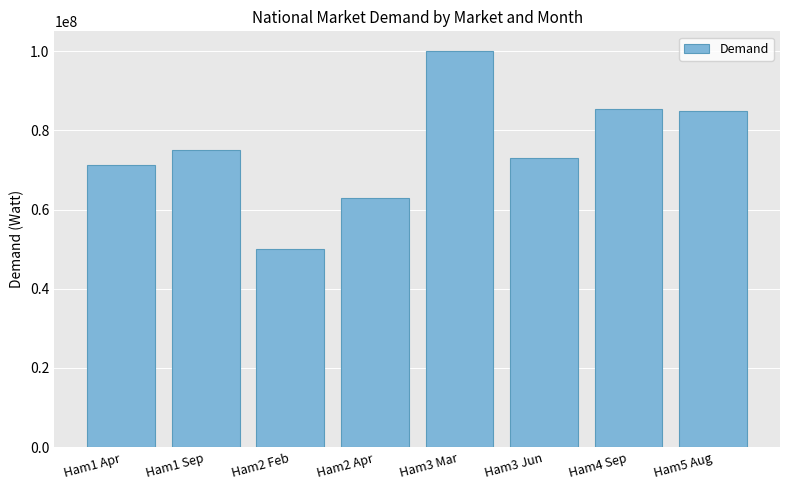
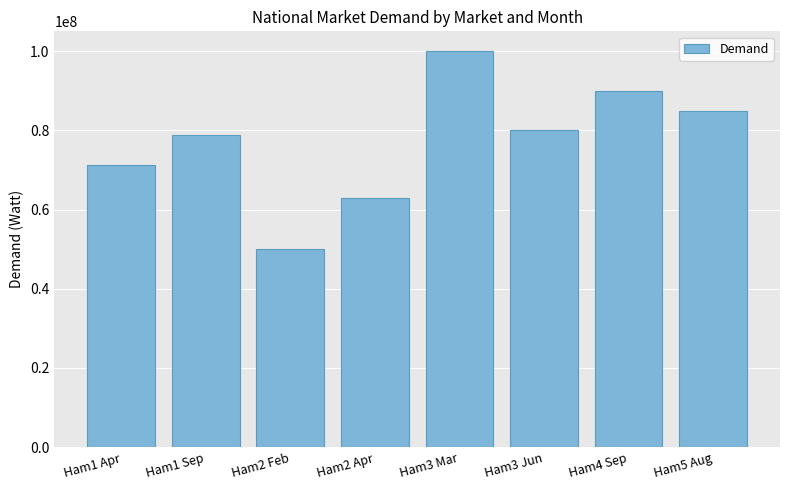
Ham1 Sep: 75000000 -> 79000000
Ham3 Jun: 73000000 -> 80000000
Ham4 Sep: 85000000 -> 90000000
